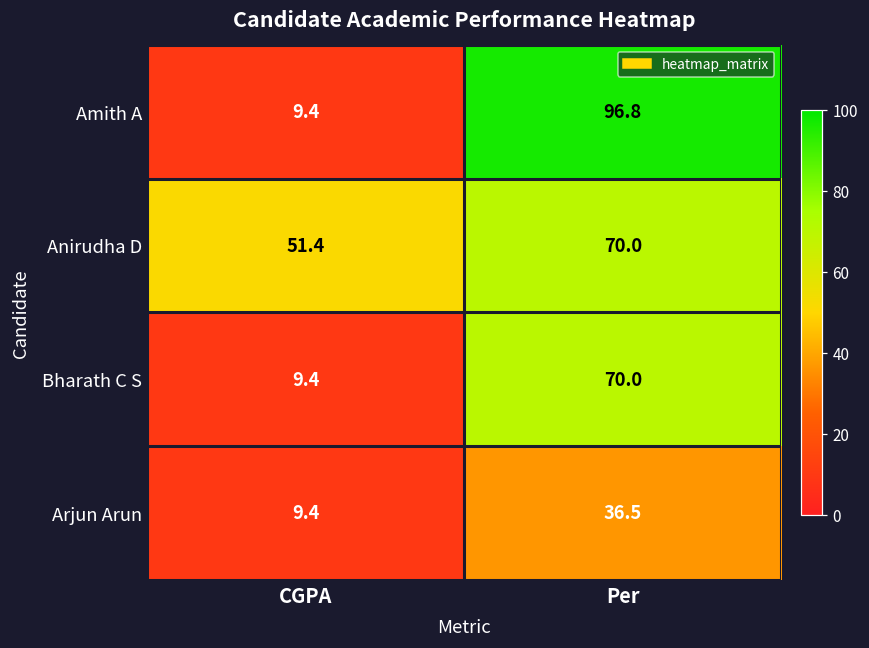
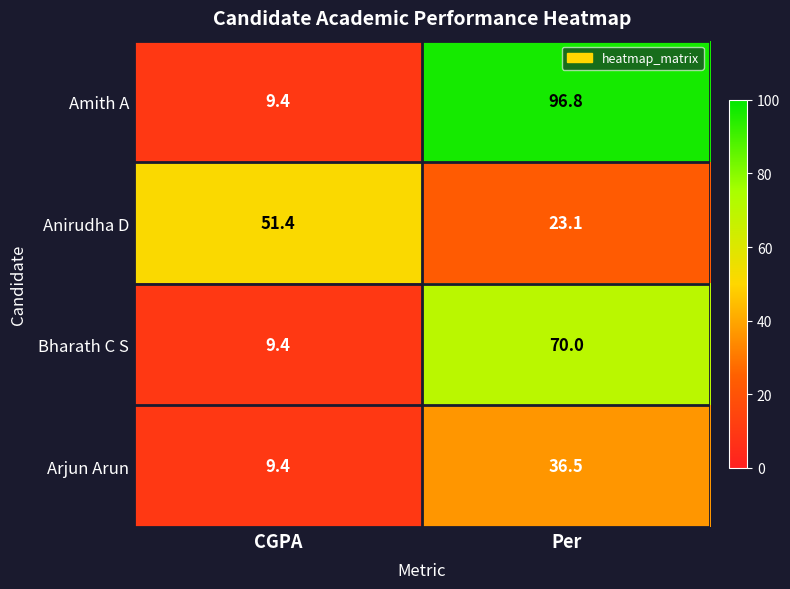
Anirudha D, Per: 70.0 -> 23.1
